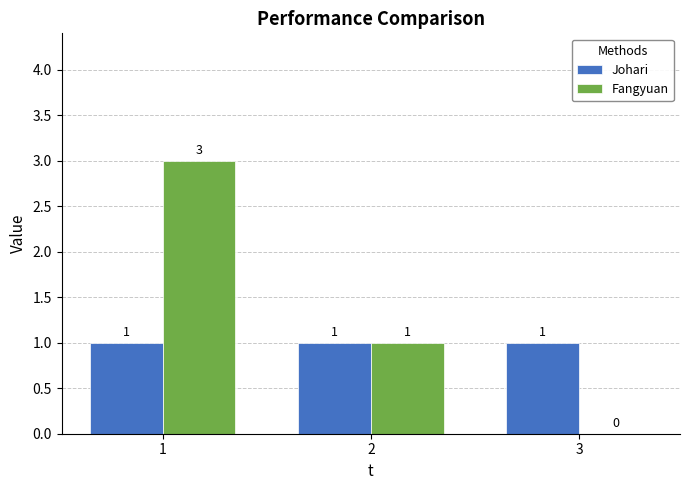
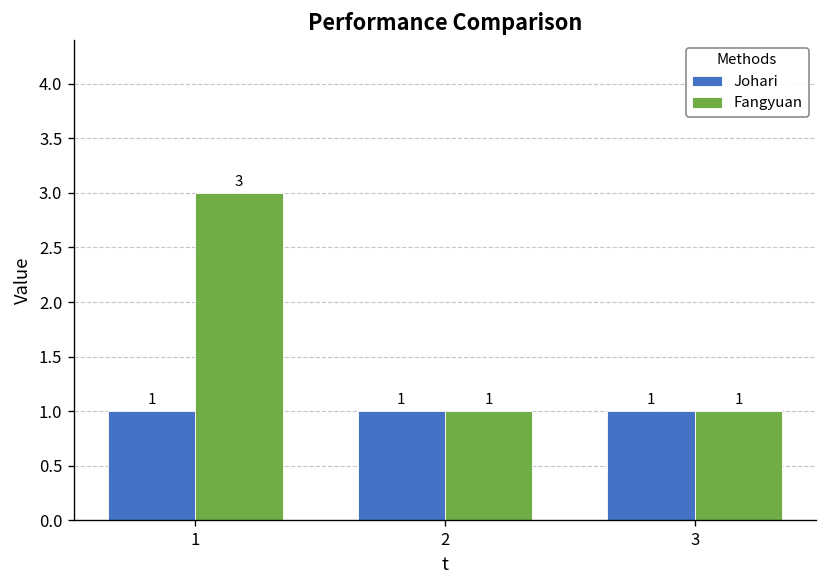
Fangyuan, 3: 0 -> 1
